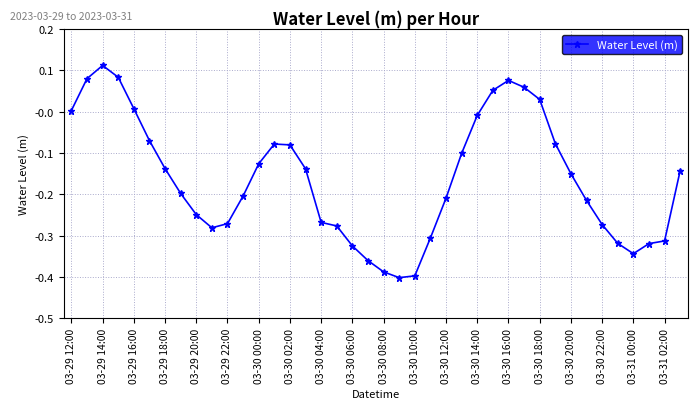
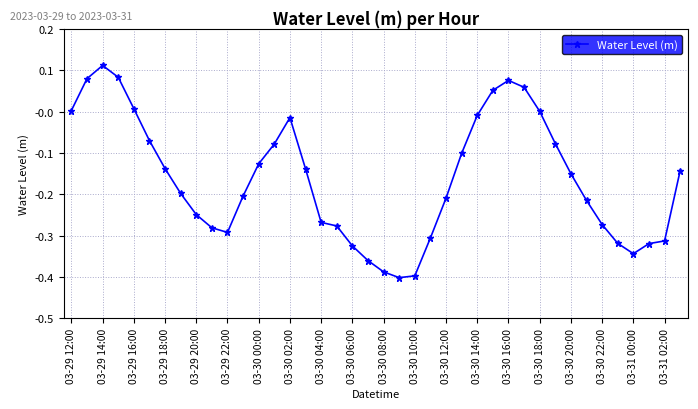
03-29 22:00: -0.27 -> -0.29
03-30 02:00: -0.08 -> -0.01
03-30 18:00: 0.03 -> 0.00
